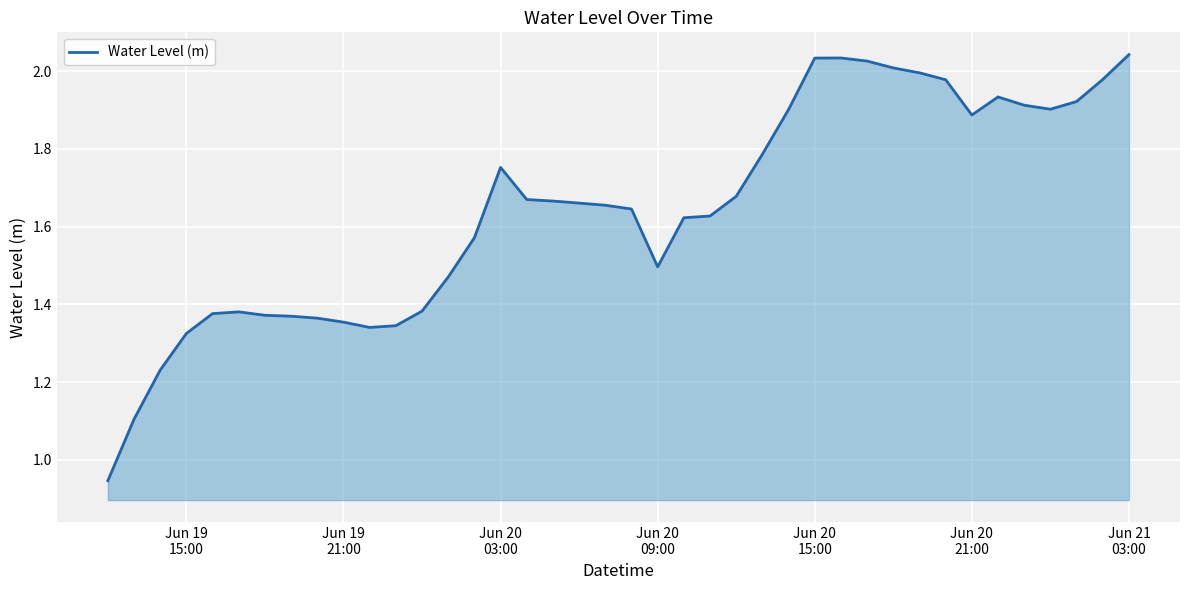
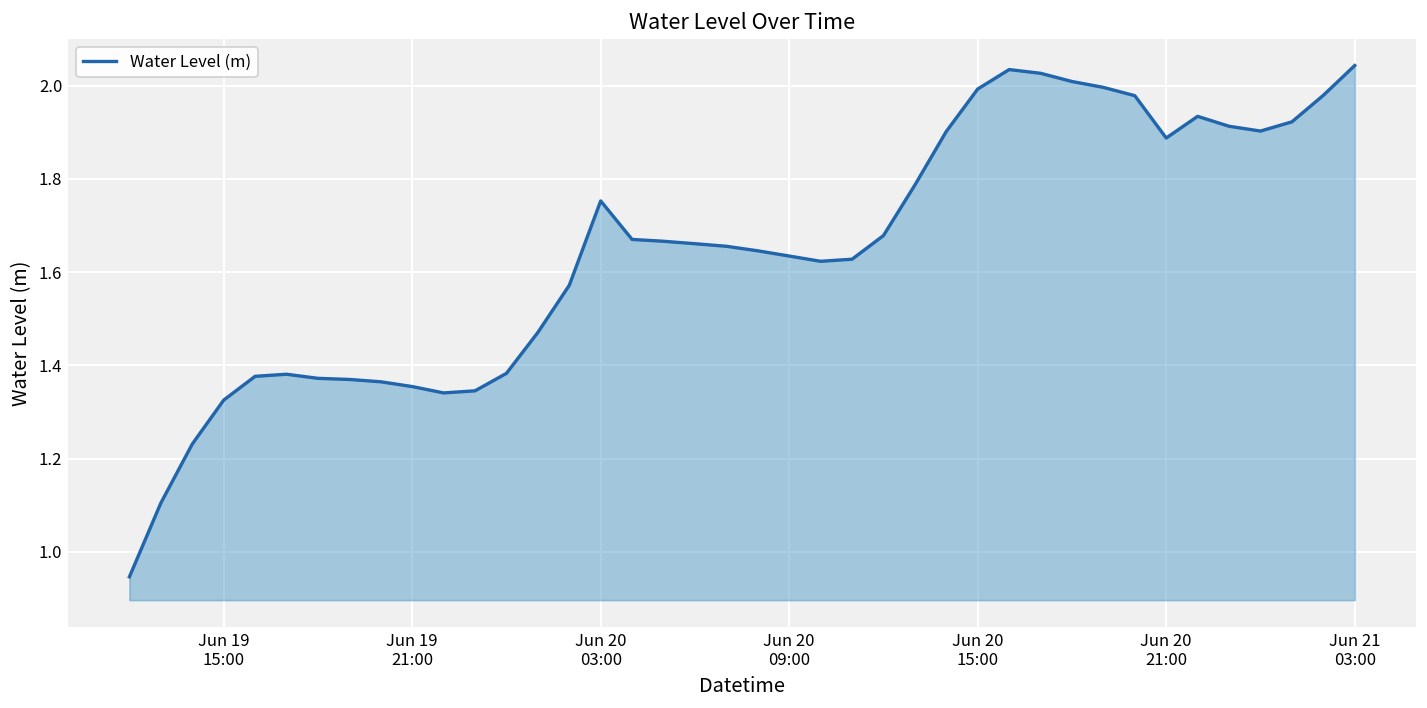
Jun 20 09:00: 1.50 -> 1.63
Jun 20 15:00: 2.03 -> 1.99
